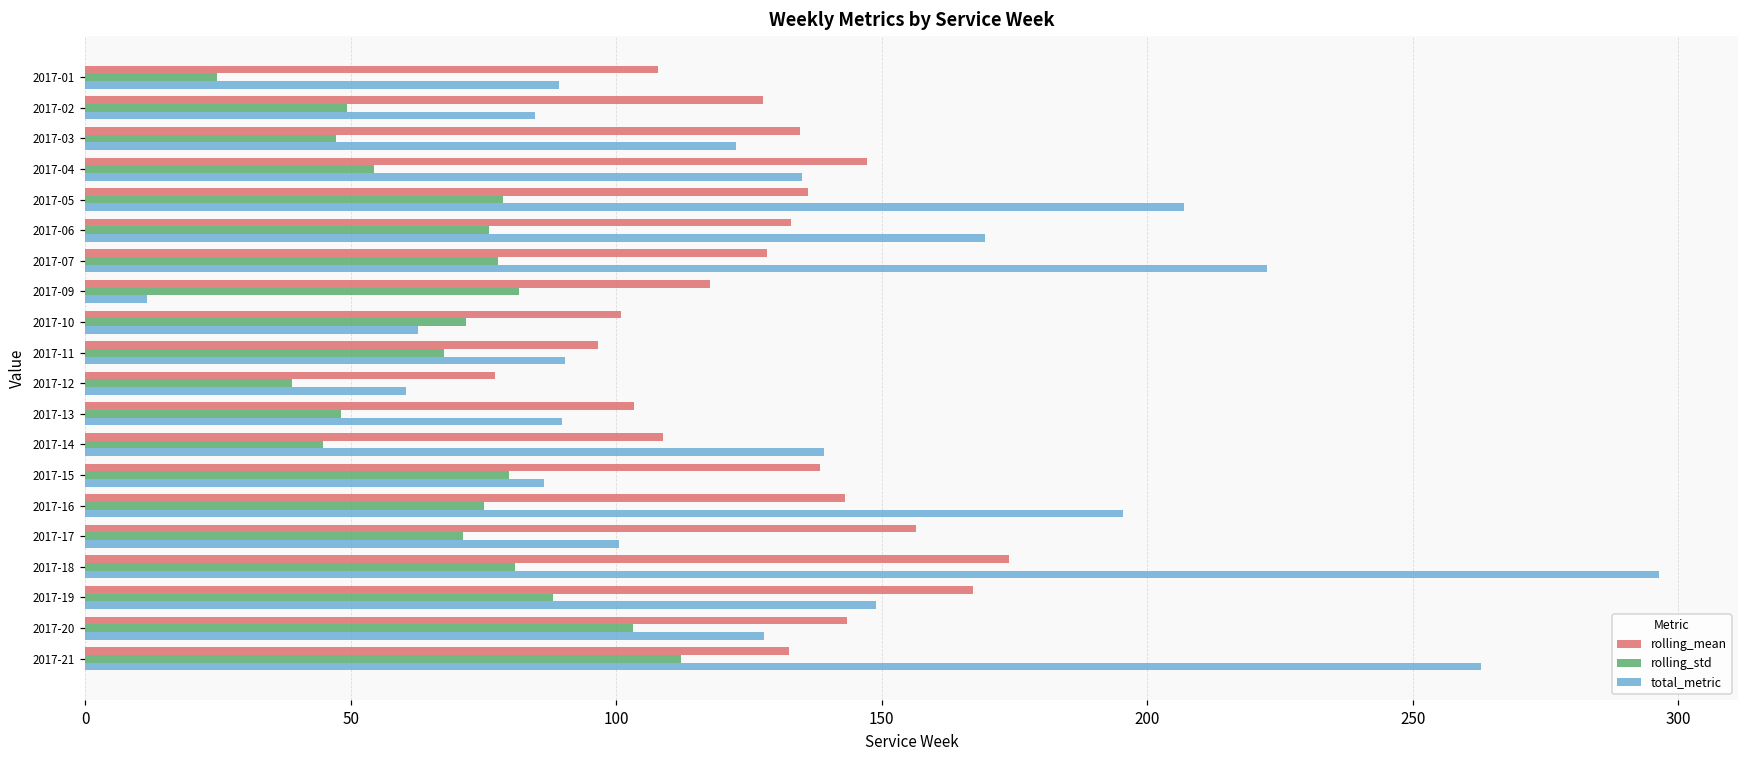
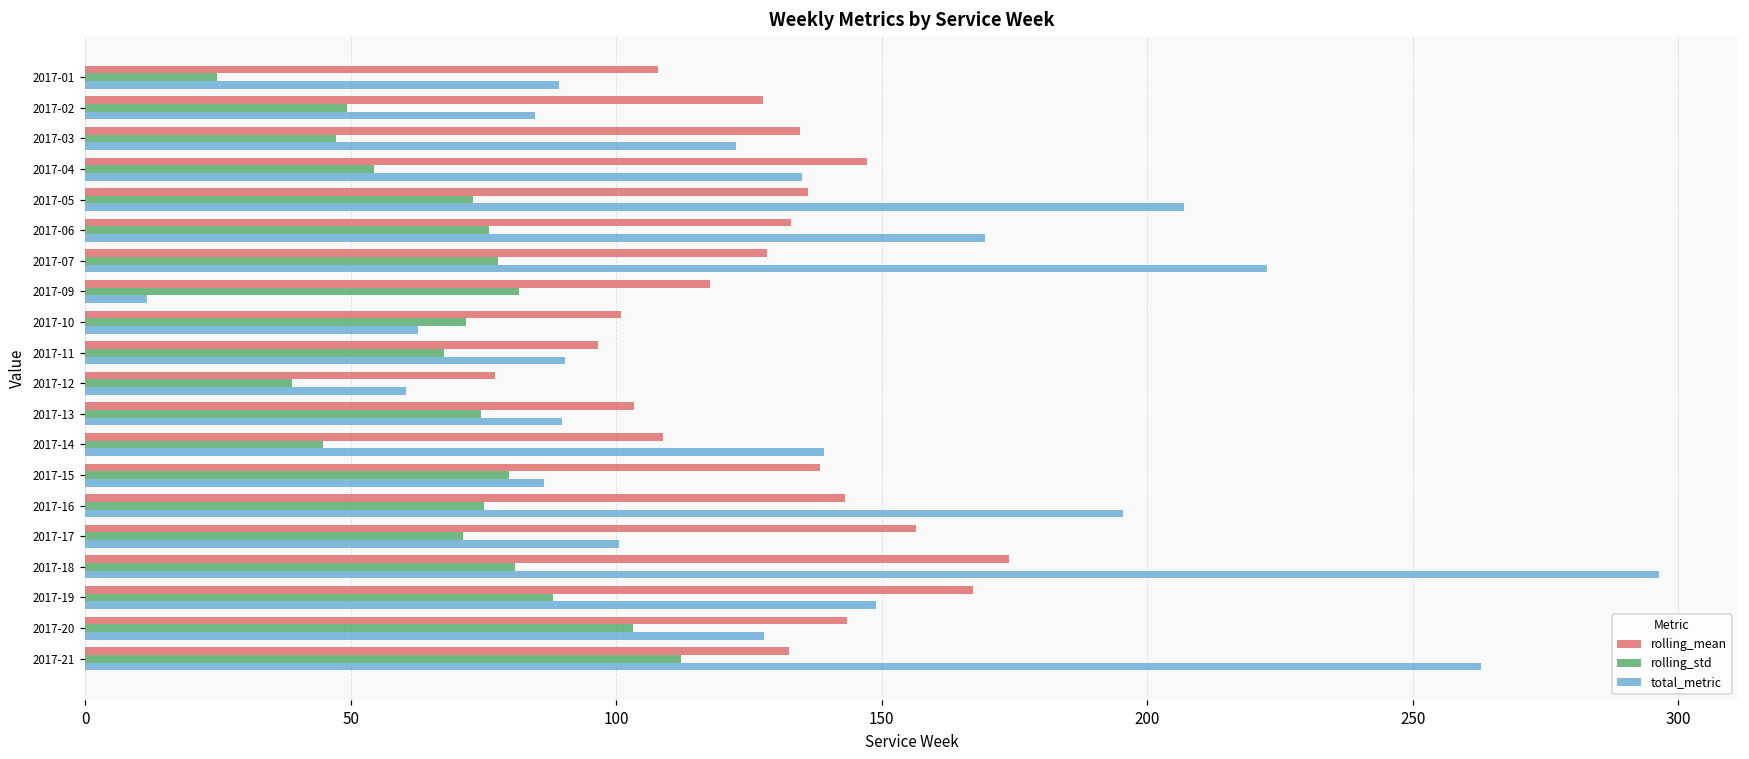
rolling_std, 2017-05: 79 -> 73
rolling_std, 2017-13: 48 -> 74
